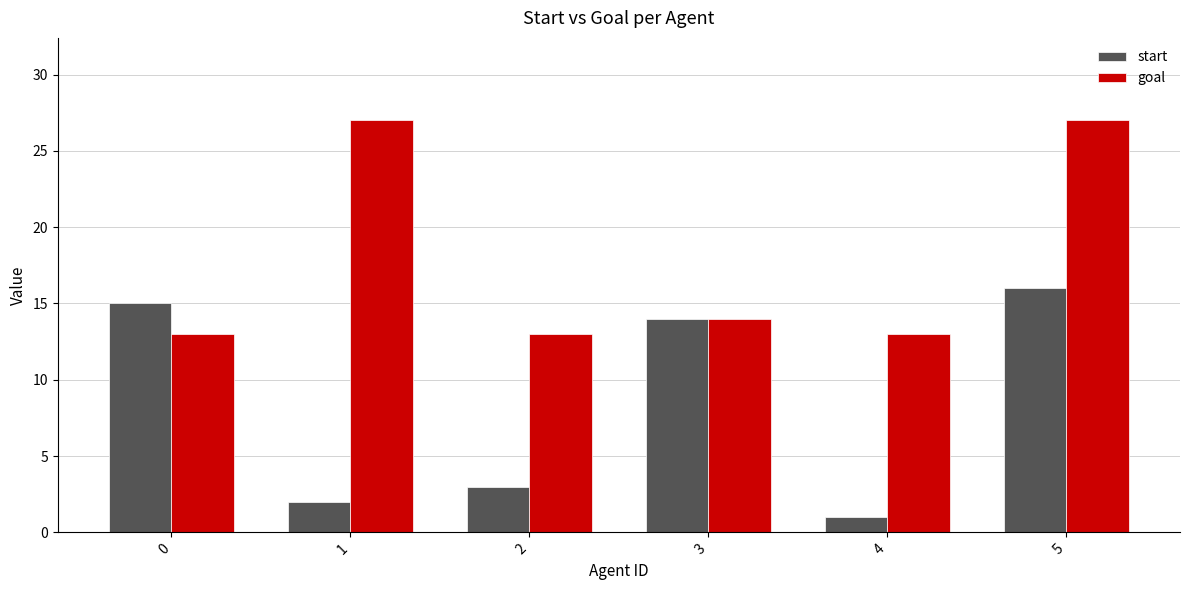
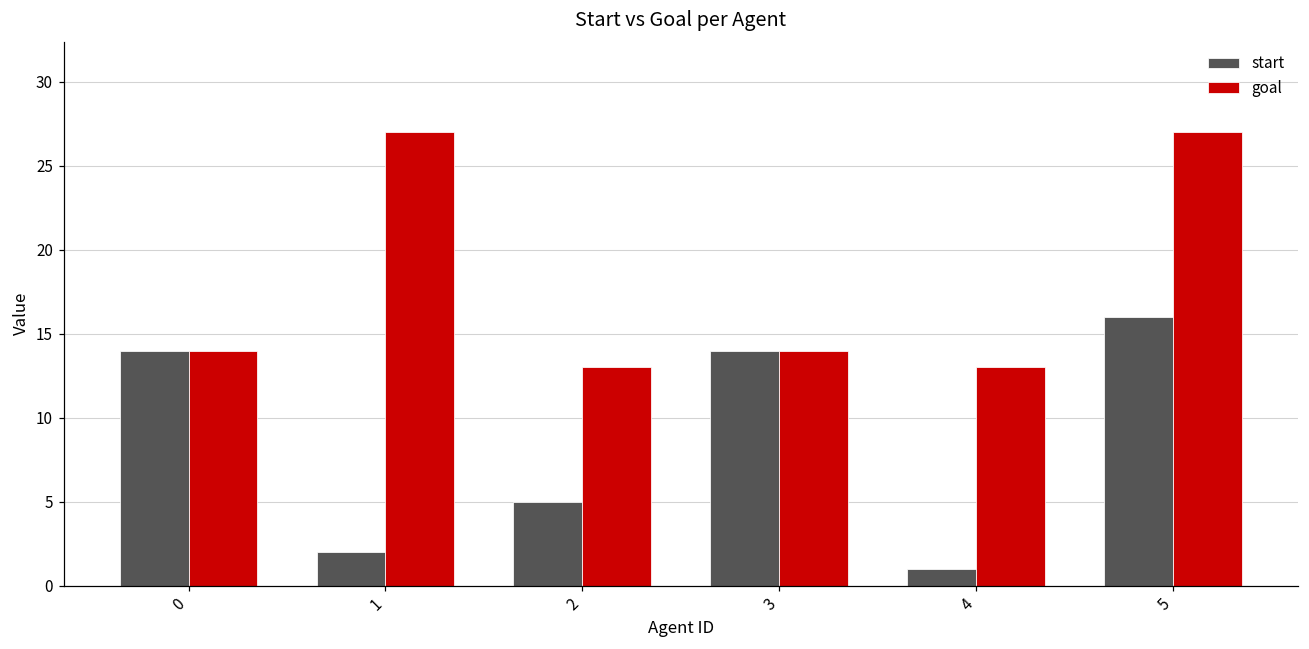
start, 0: 15 -> 14
goal, 0: 13 -> 14
start, 2: 3 -> 5
